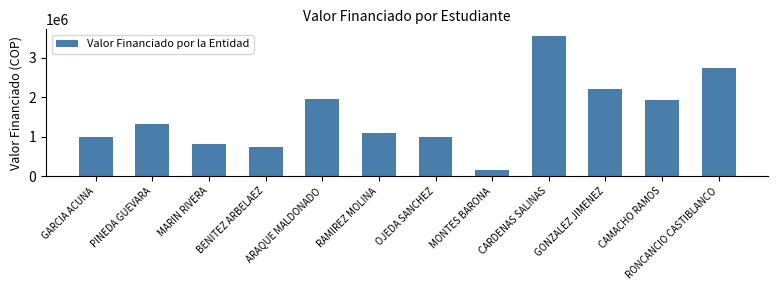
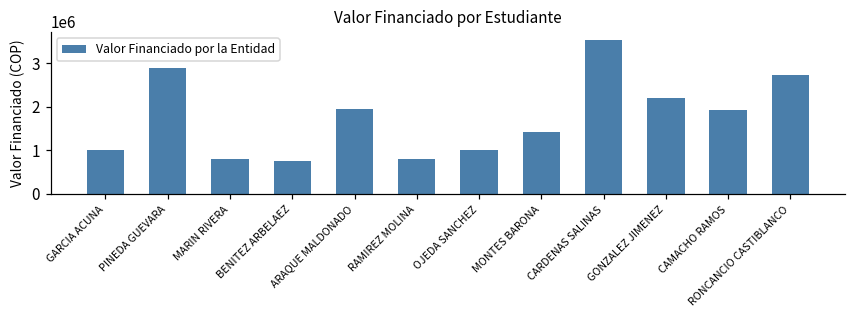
PINEDA GUEVARA: 1300000 -> 2900000
RAMIREZ MOLINA: 1100000 -> 800000
MONTES BARONA: 200000 -> 1400000
